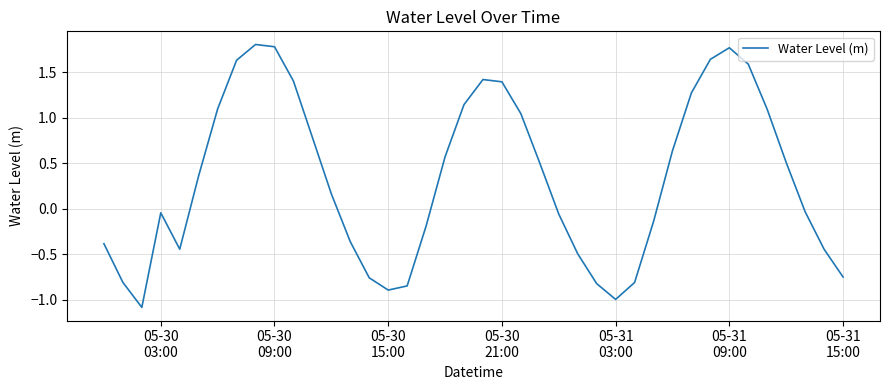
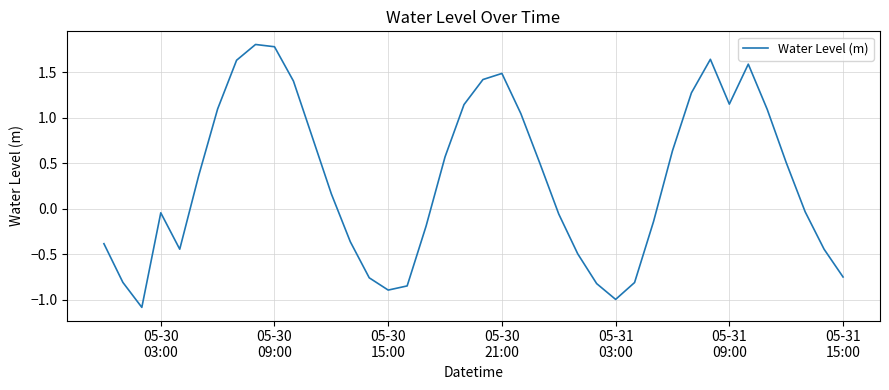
05-30 21:00: 1.4 -> 1.5
05-31 09:00: 1.8 -> 1.1
